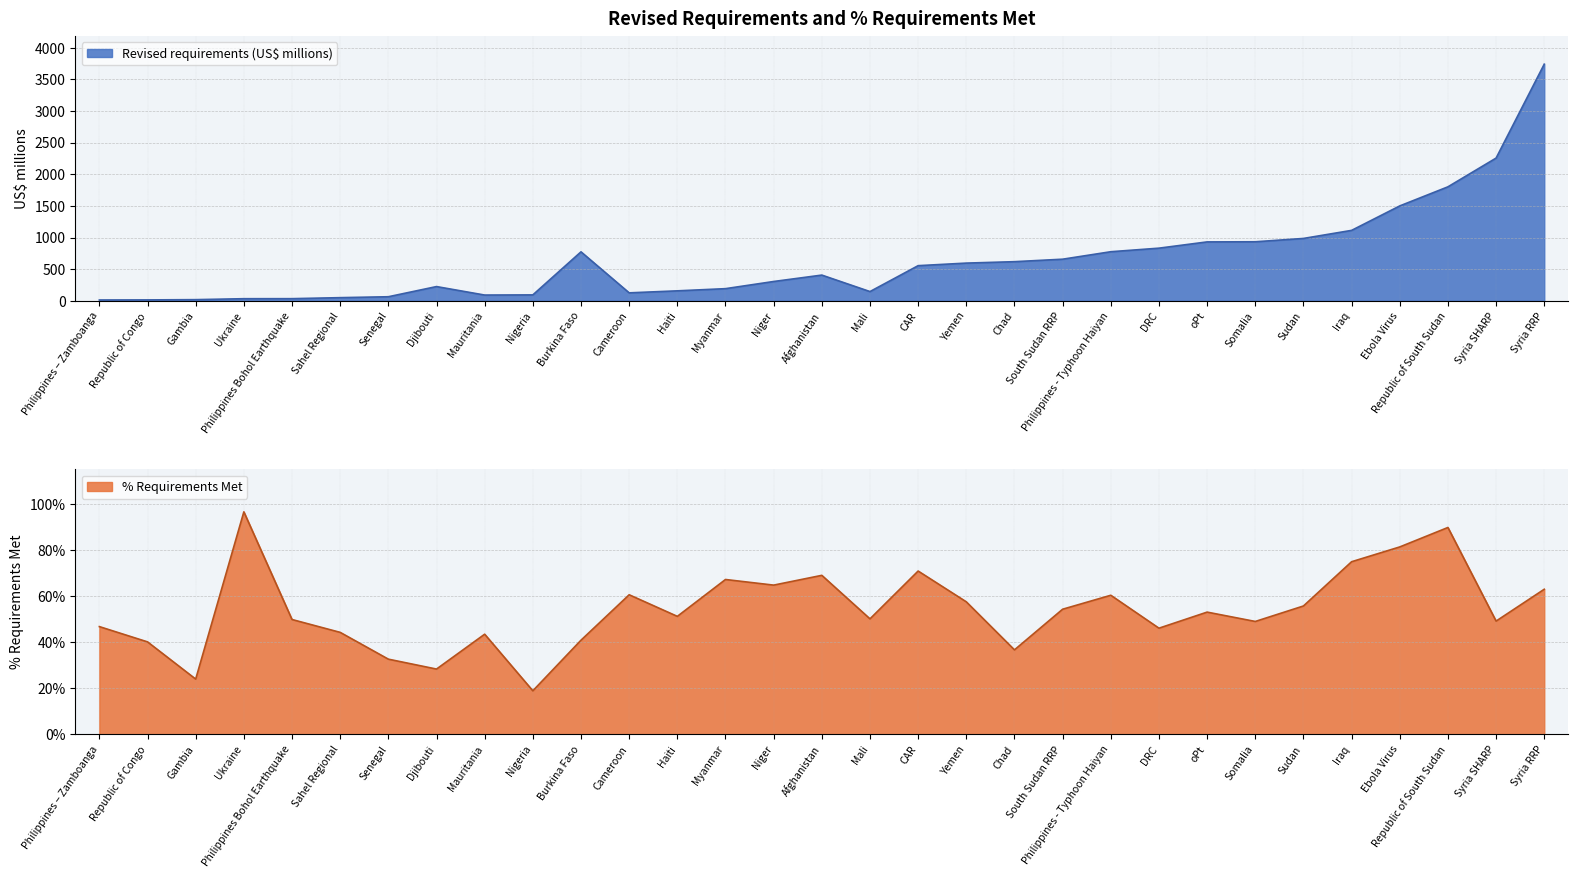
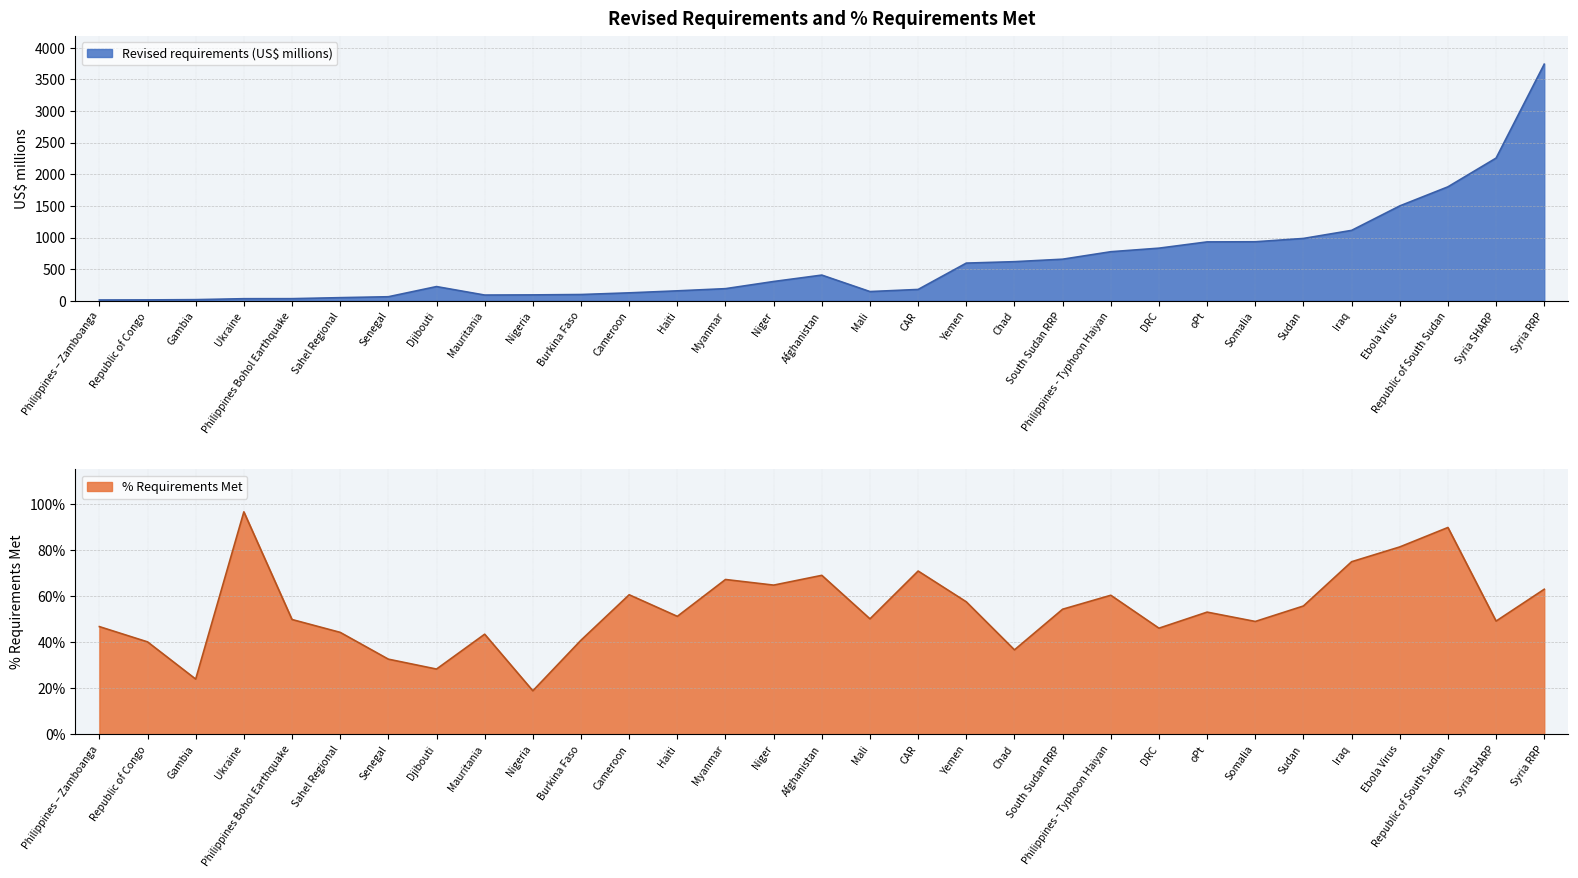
Revised Requirements and % Requirements Met, Burkina Faso: 800 -> 100
Revised Requirements and % Requirements Met, CAR: 600 -> 200
